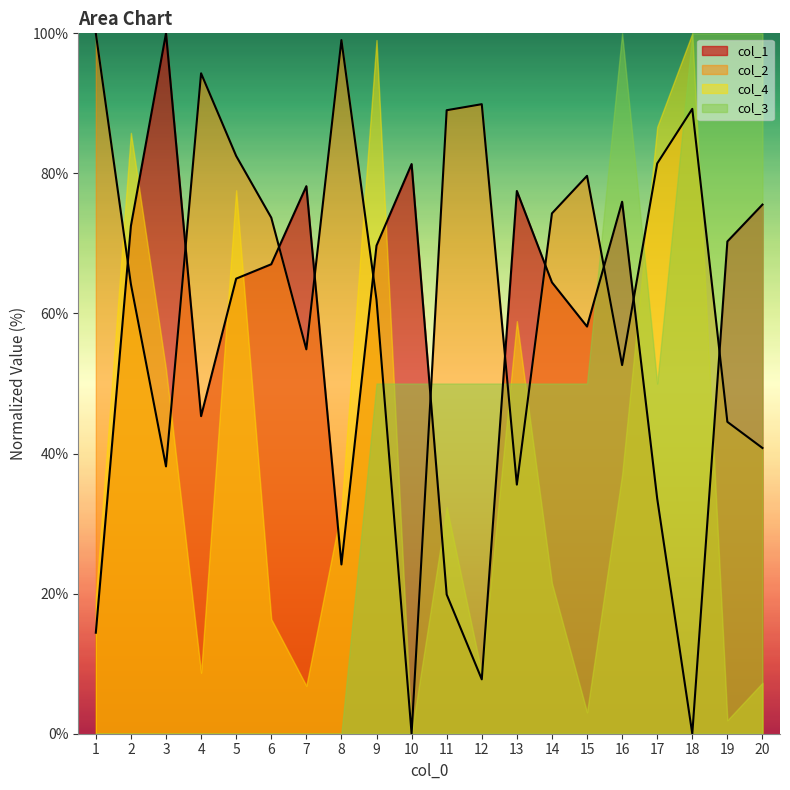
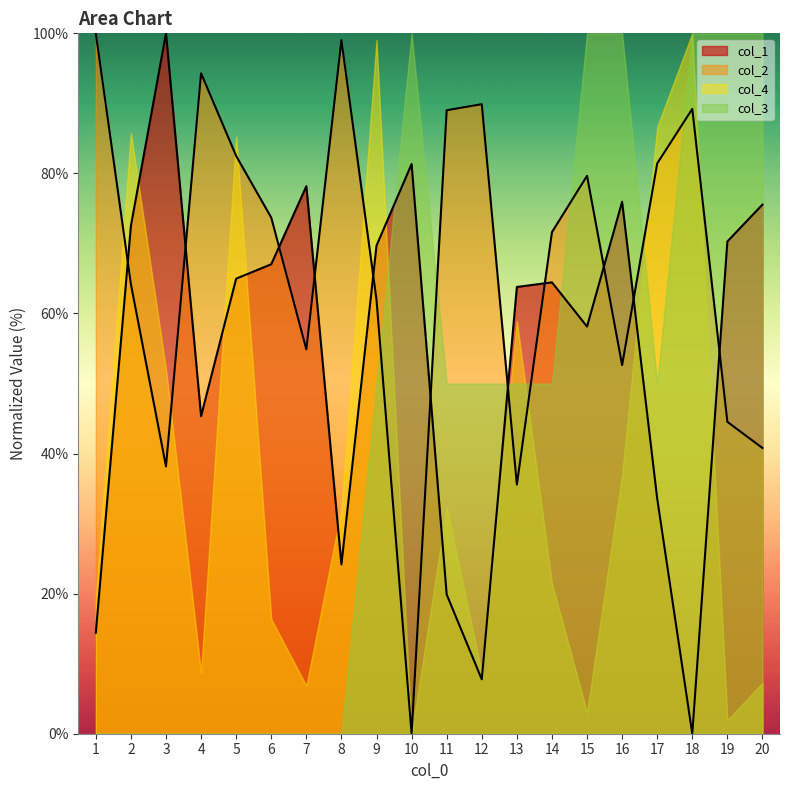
col_4, 5: 78% -> 85%
col_3, 10: 50% -> 100%
col_1, 13: 77% -> 64%
col_2, 14: 74% -> 72%
col_3, 15: 50% -> 100%
